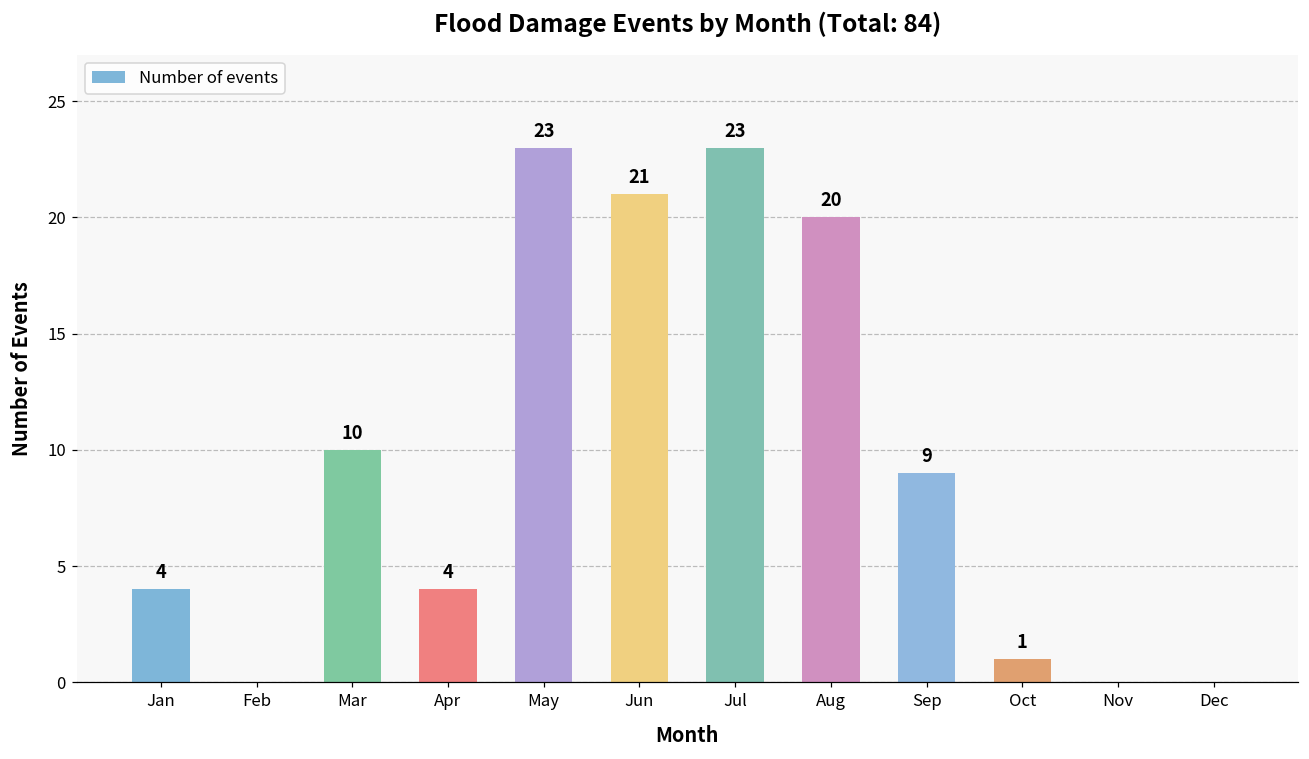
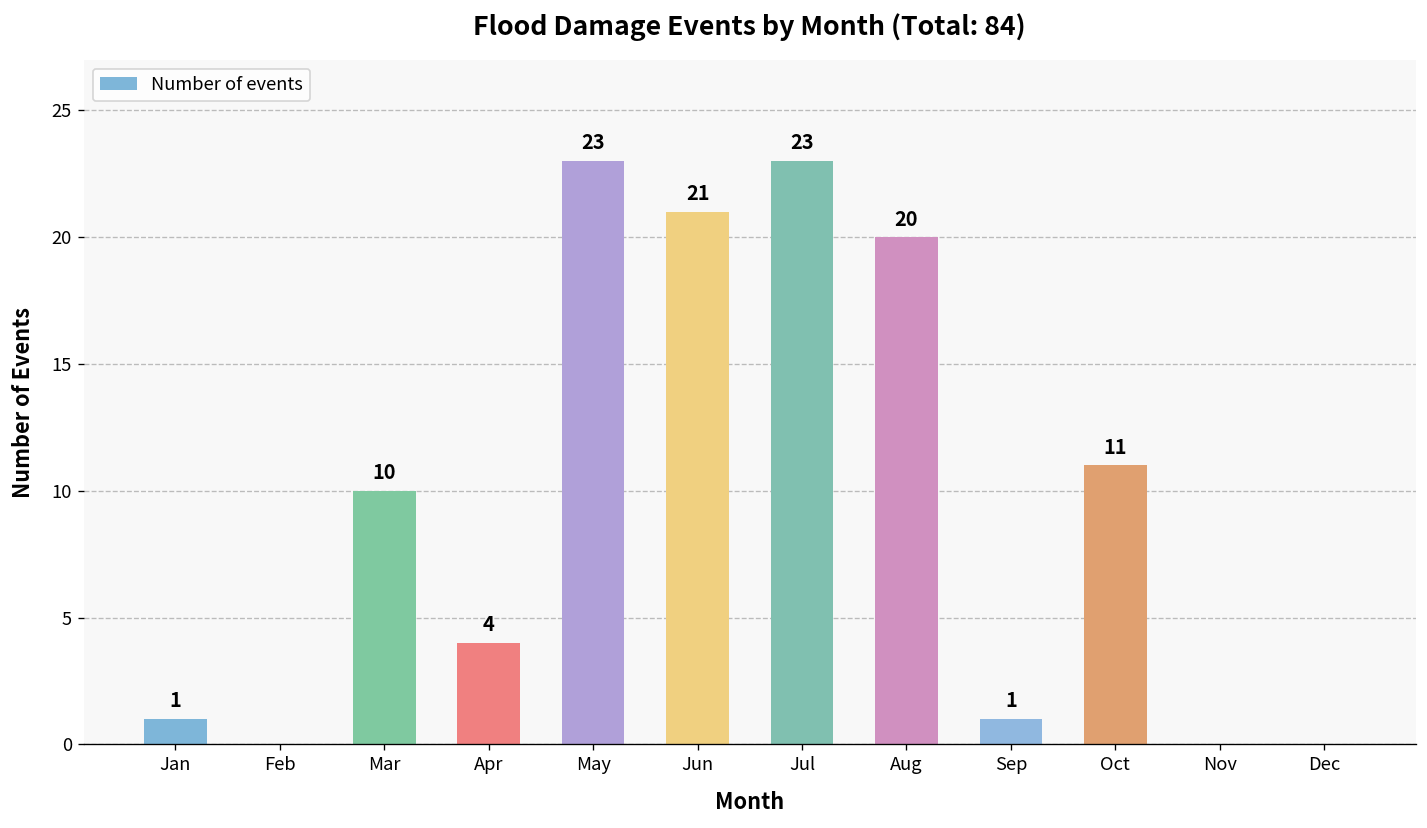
Jan: 4 -> 1
Sep: 9 -> 1
Oct: 1 -> 11
